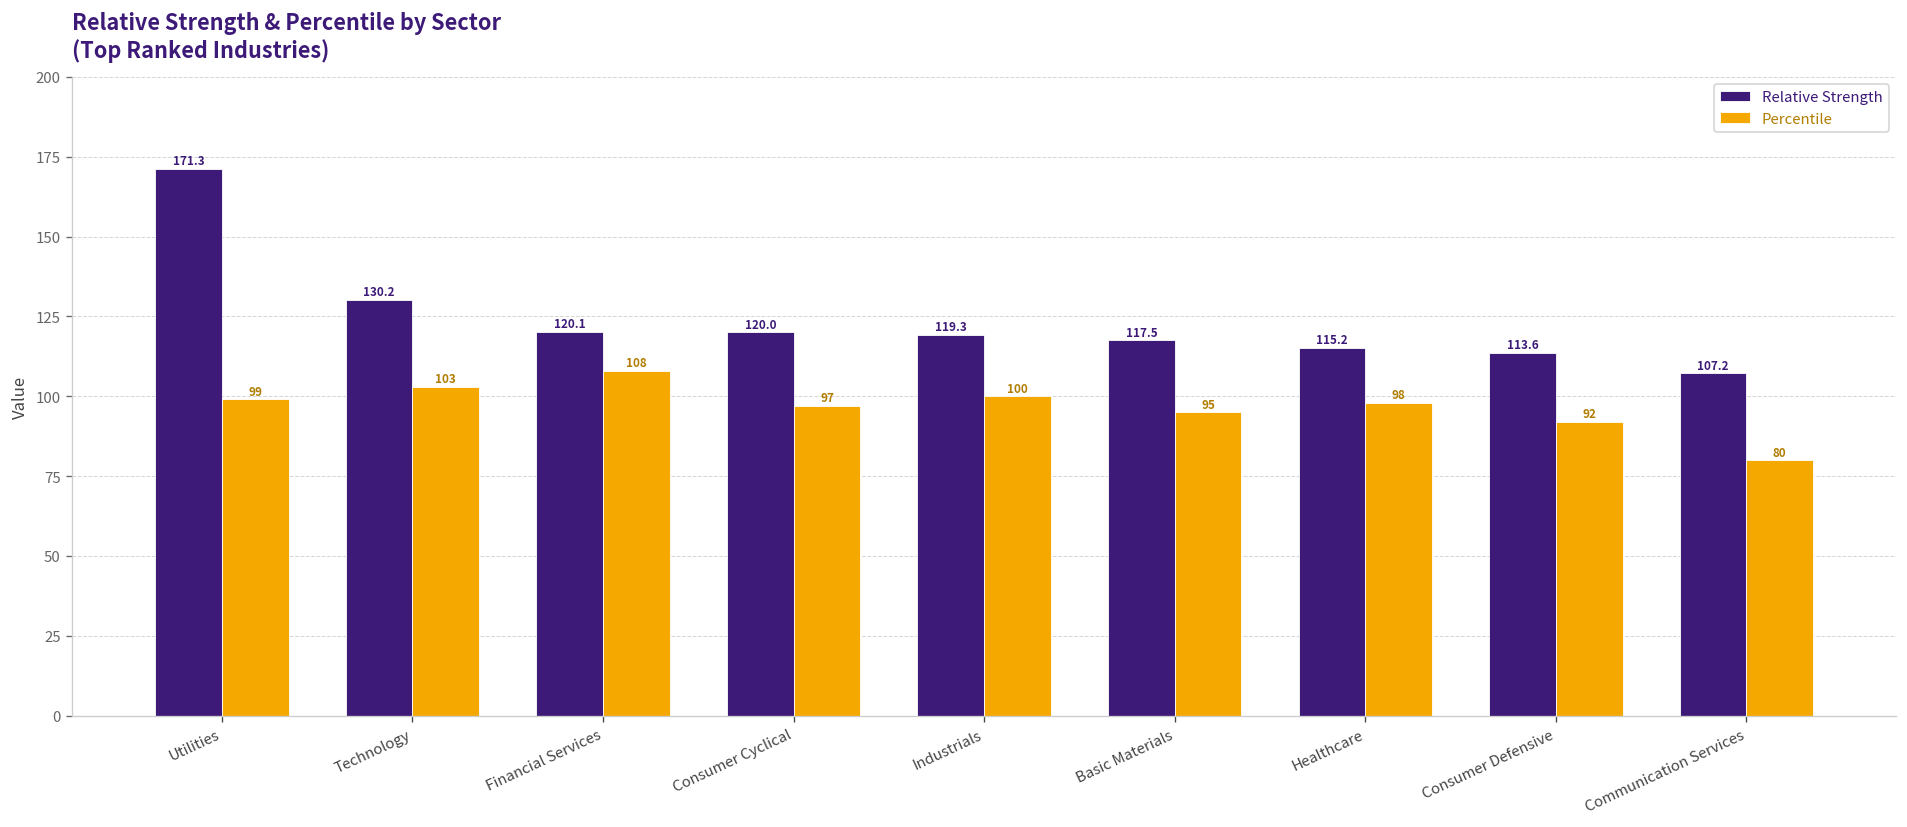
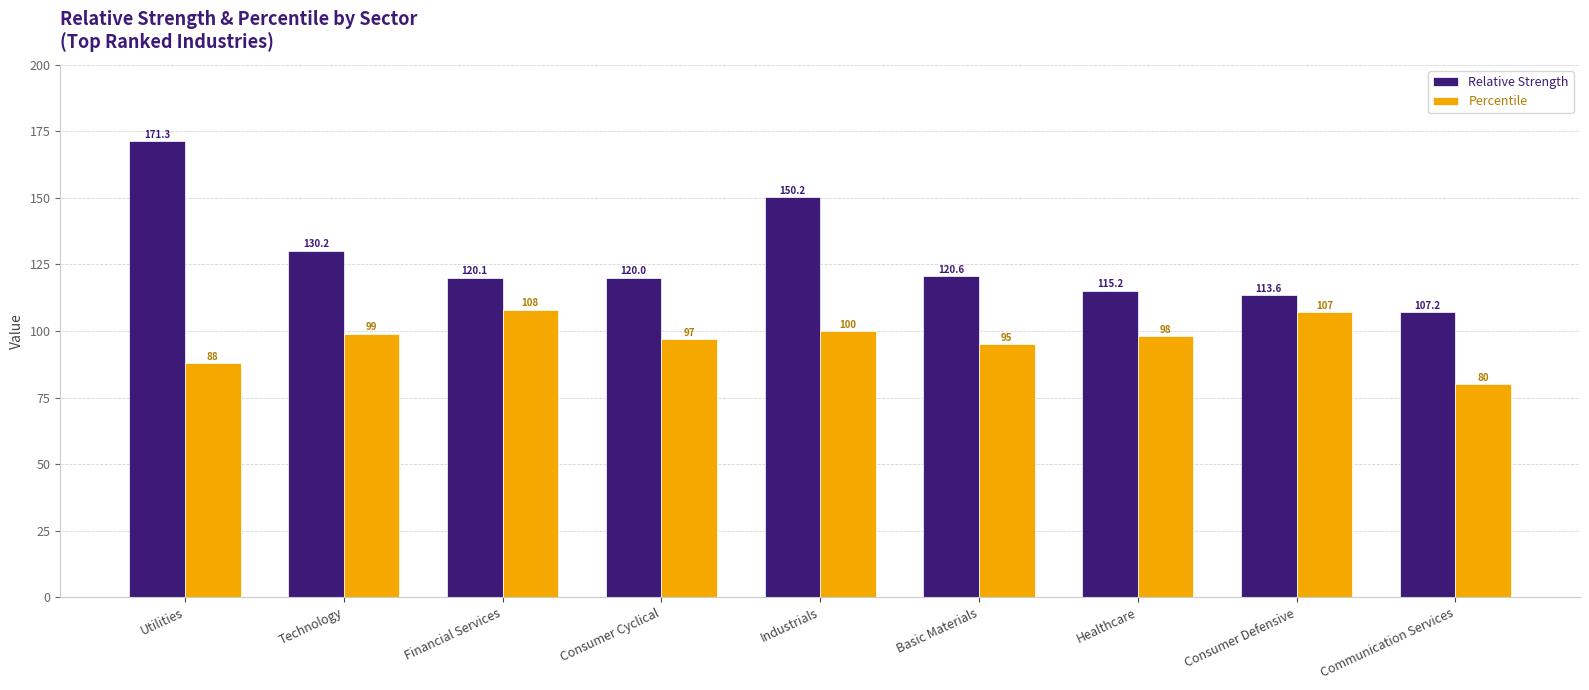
Percentile, Utilities: 99 -> 88
Percentile, Technology: 103 -> 99
Relative Strength, Industrials: 119.3 -> 150.2
Relative Strength, Basic Materials: 117.5 -> 120.6
Percentile, Consumer Defensive: 92 -> 107
